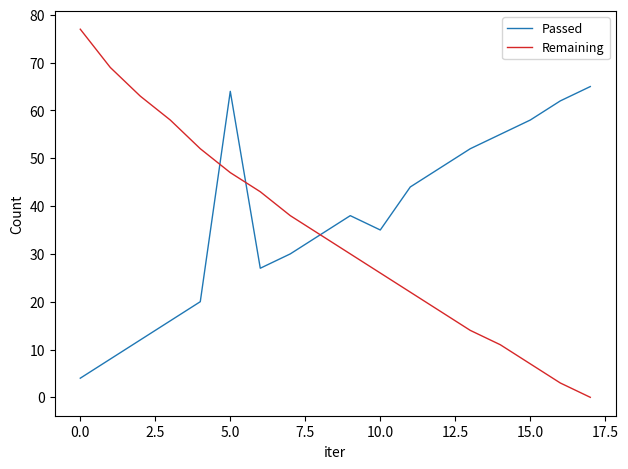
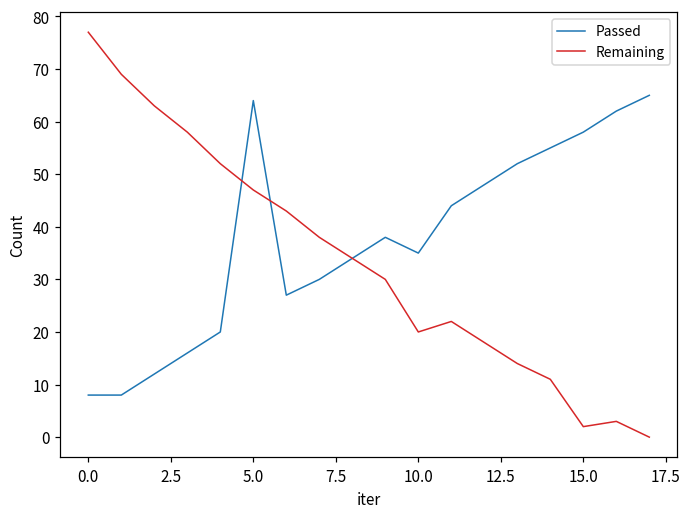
Passed, 0.0: 4 -> 8
Remaining, 10.0: 26 -> 20
Remaining, 15.0: 7 -> 2
